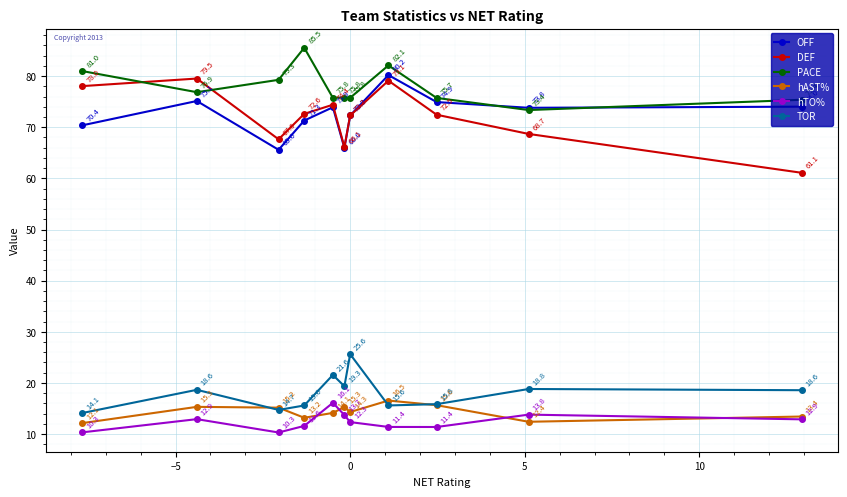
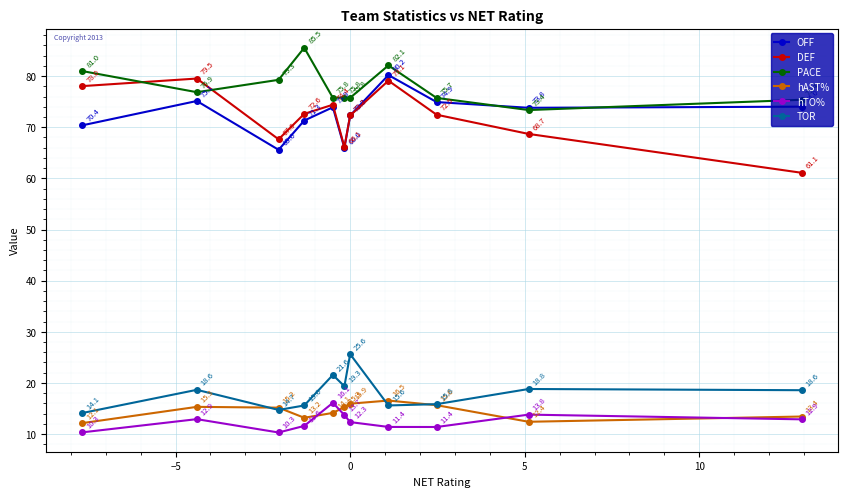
hAST%, 0: 14.3 -> 15.9
